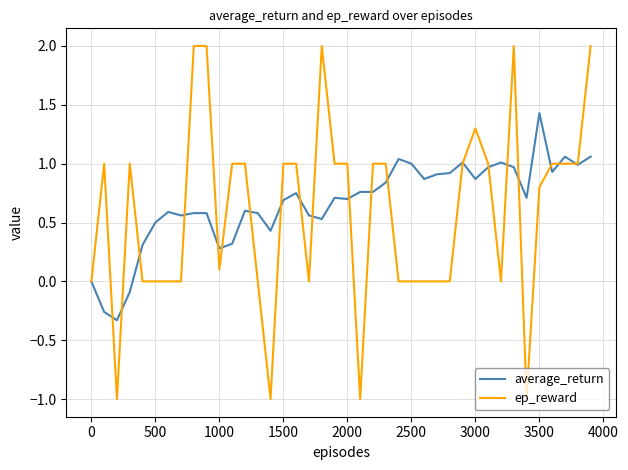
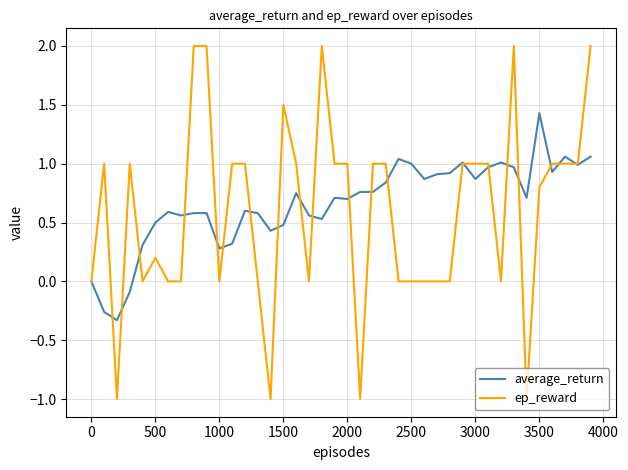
ep_reward, 500: 0.0 -> 0.2
ep_reward, 1000: 0.1 -> 0.0
average_return, 1500: 0.69 -> 0.48
ep_reward, 1500: 1.0 -> 1.5
ep_reward, 3000: 1.3 -> 1.0
